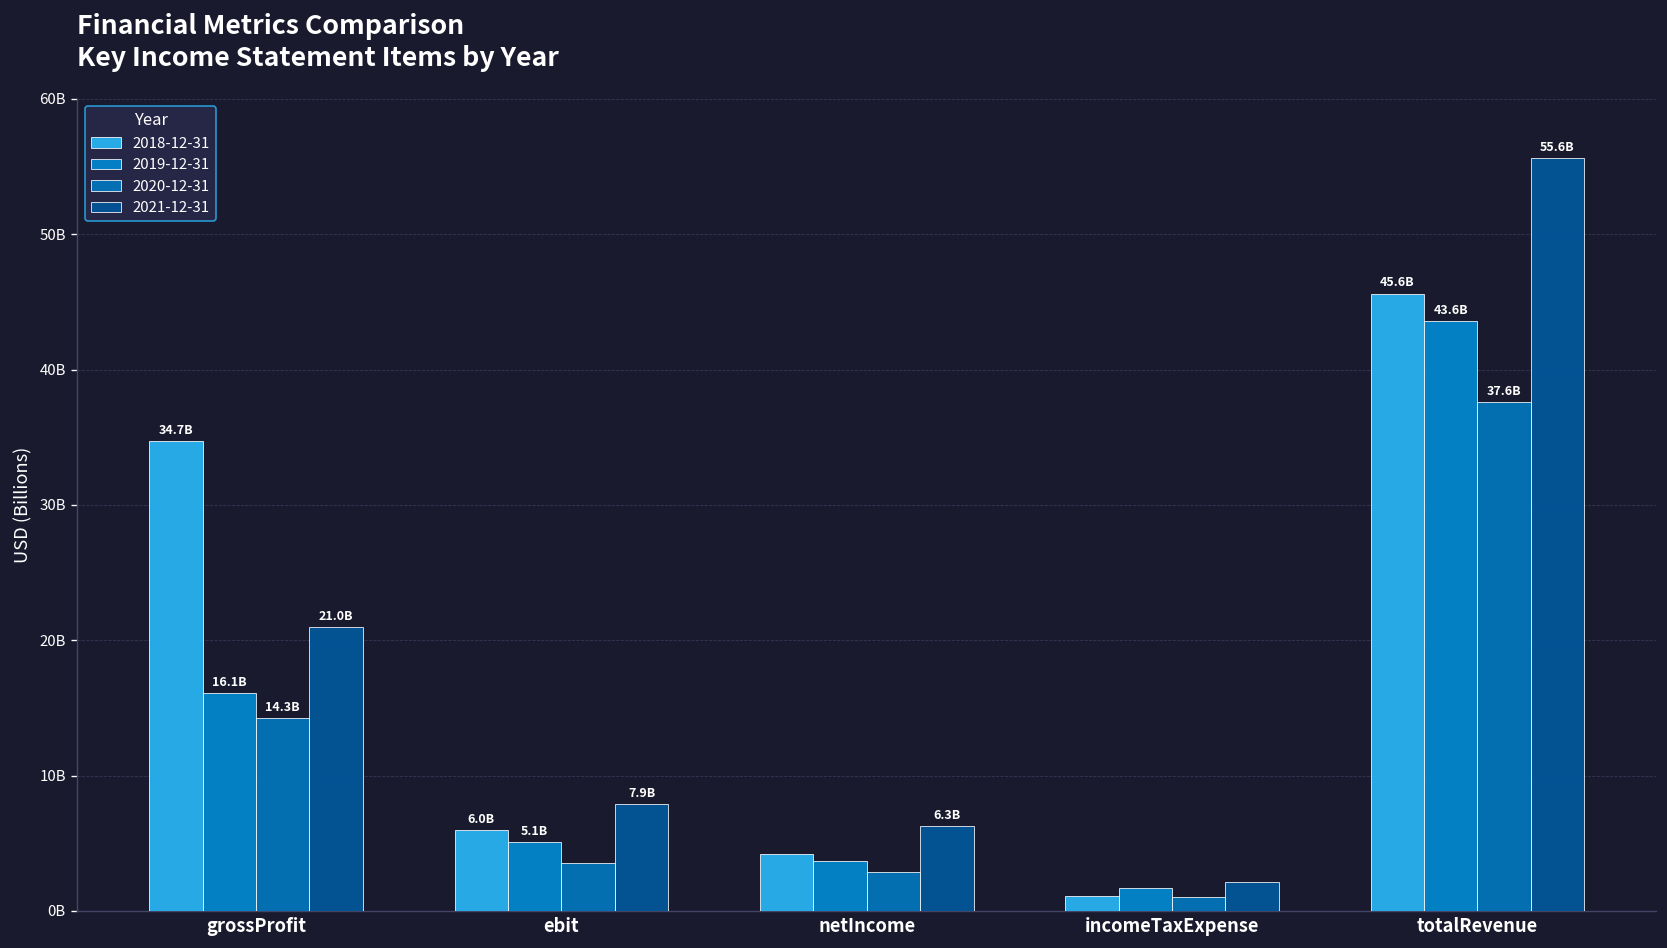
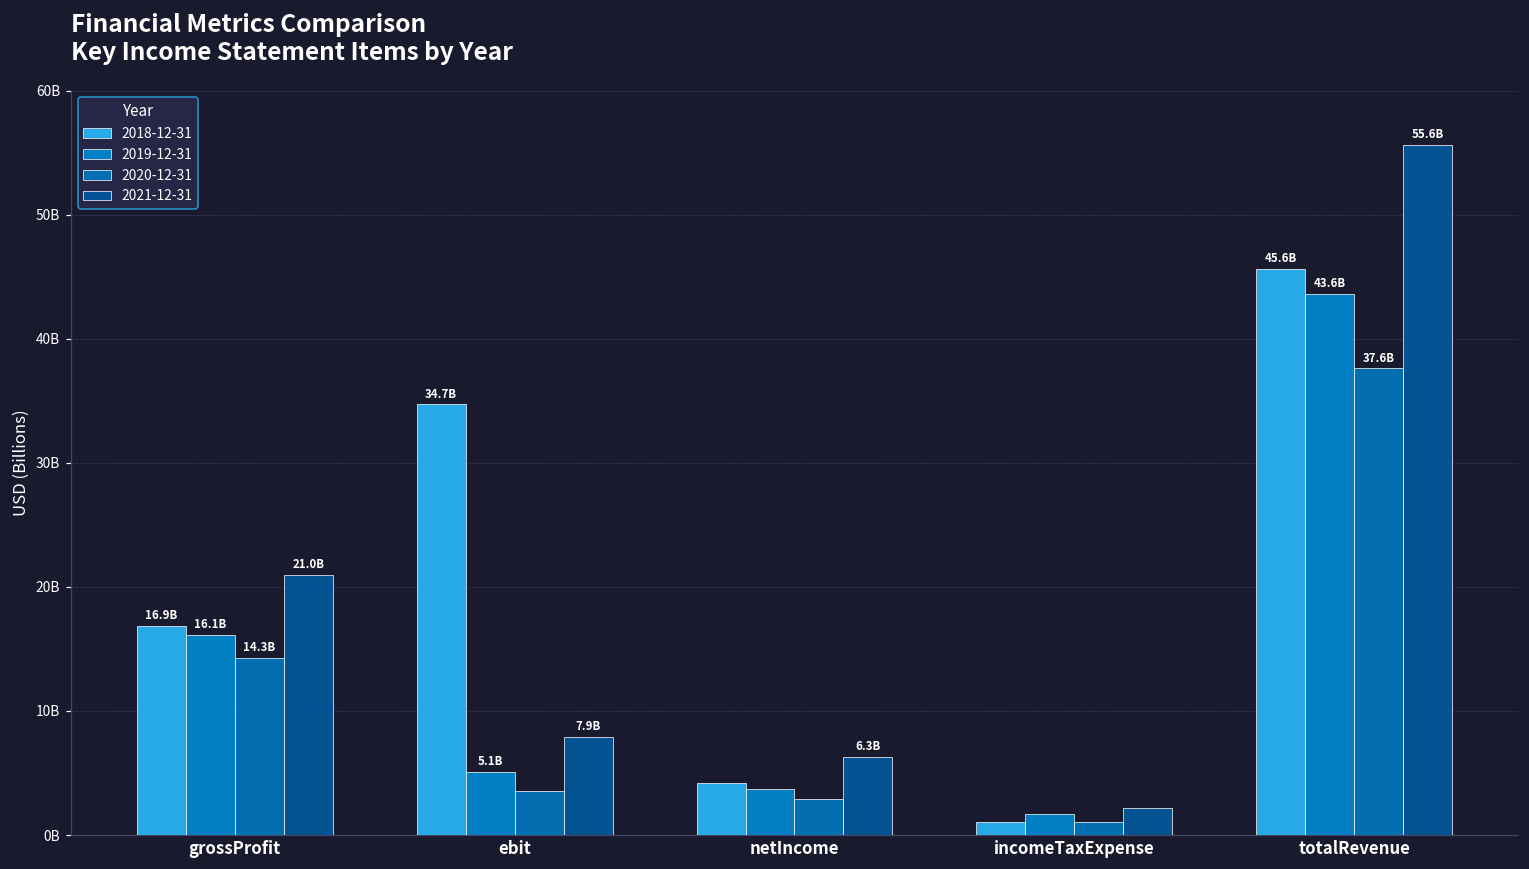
2018-12-31, grossProfit: 34.7B -> 16.9B
2018-12-31, ebit: 6.0B -> 34.7B
